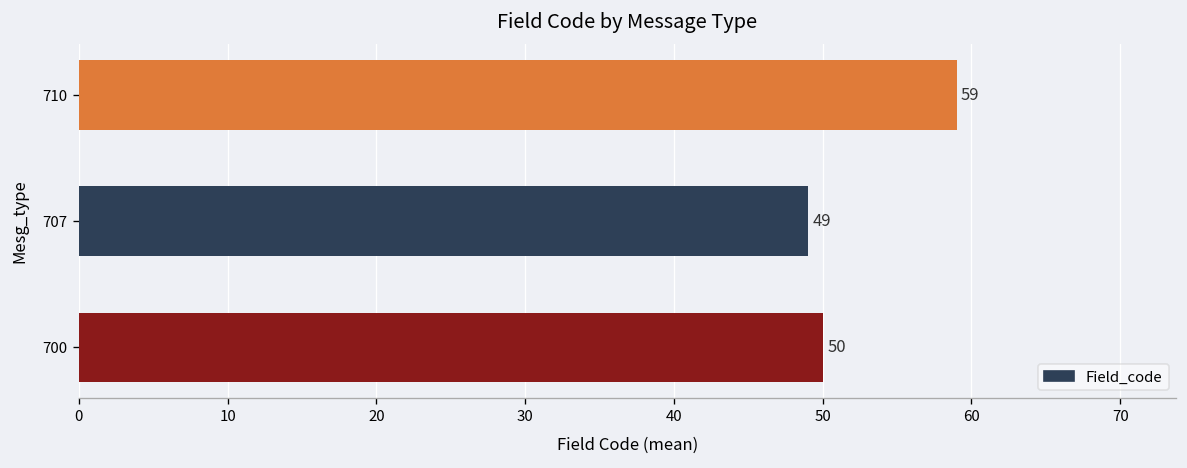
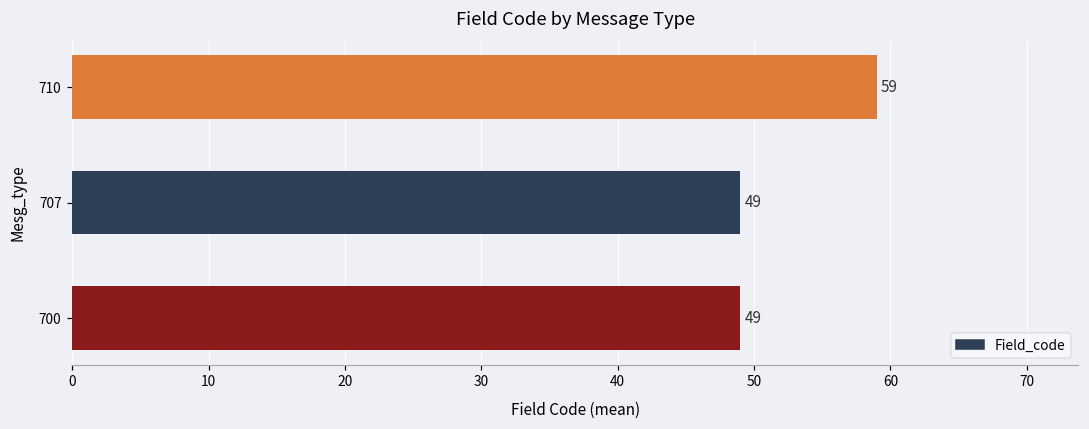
700: 50 -> 49
